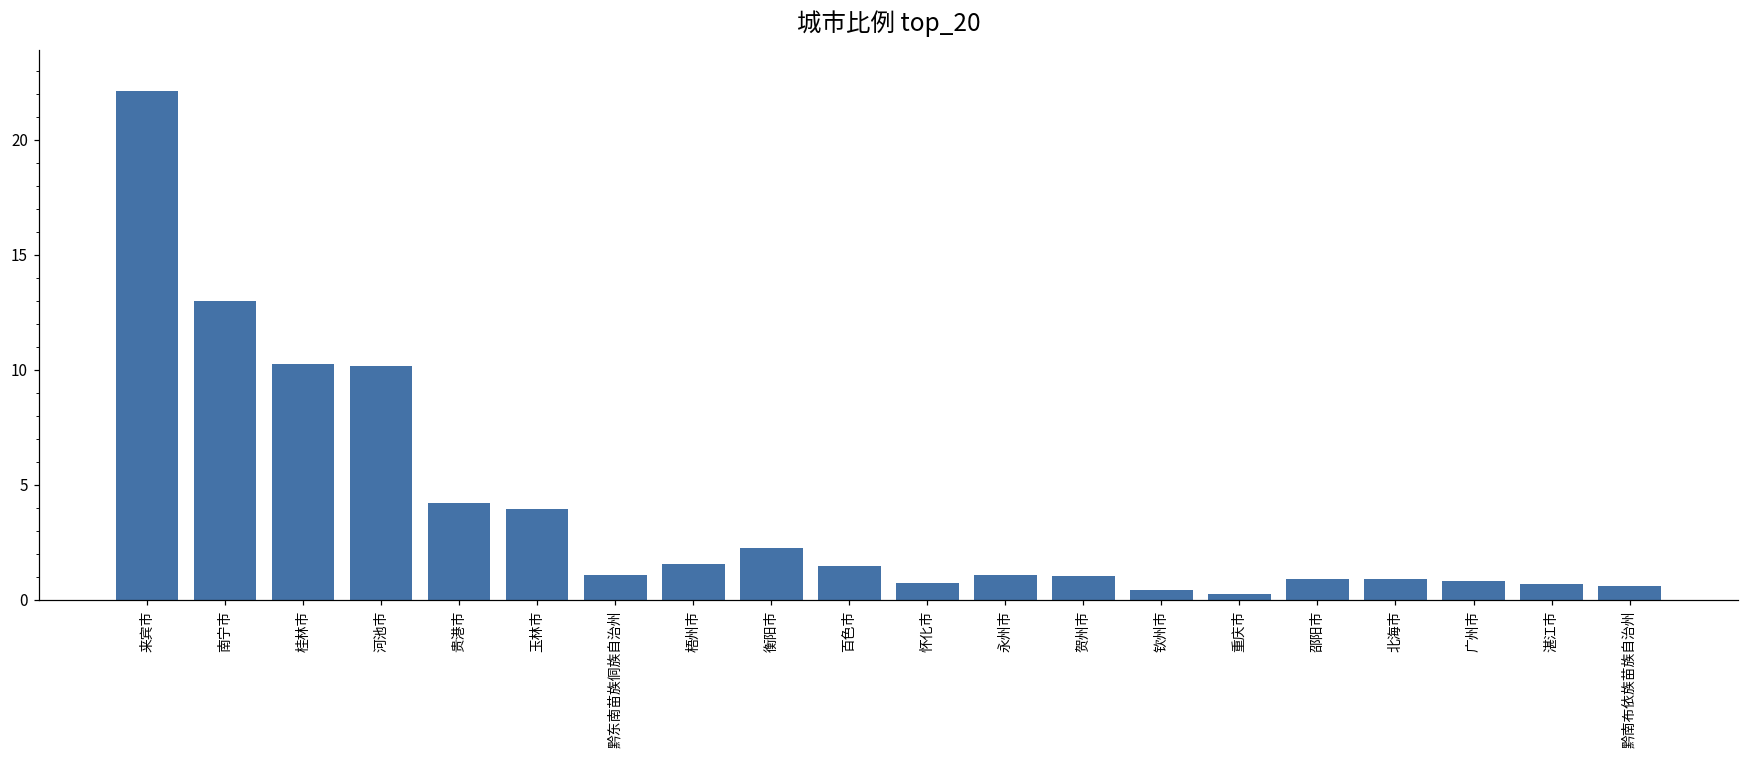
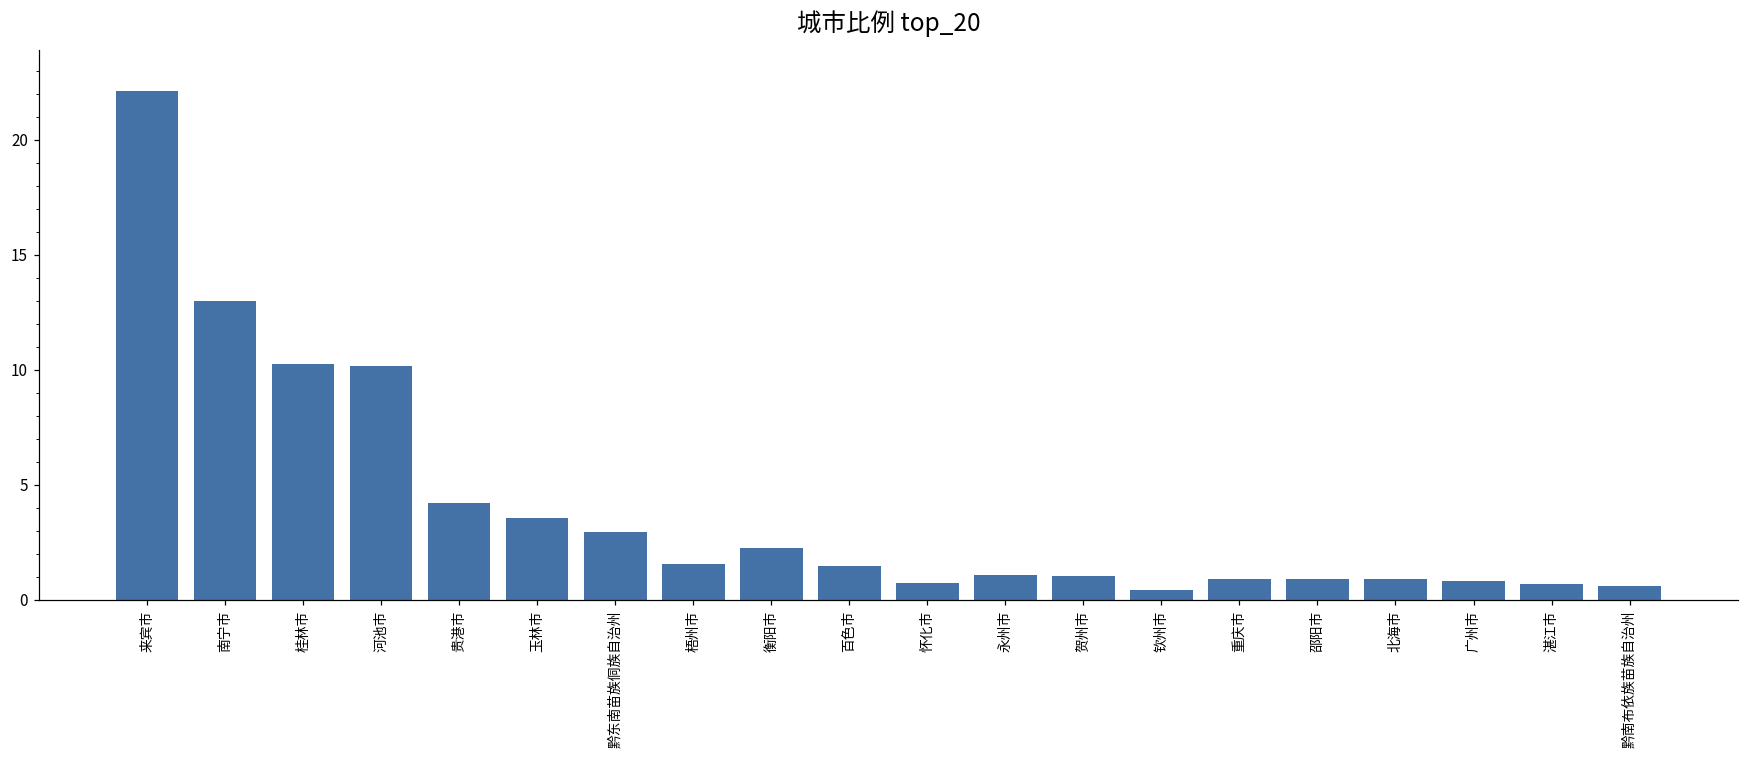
玉林市: 4.0 -> 3.6
黔东南苗族侗族自治州: 1.1 -> 2.9
重庆市: 0.3 -> 0.9
